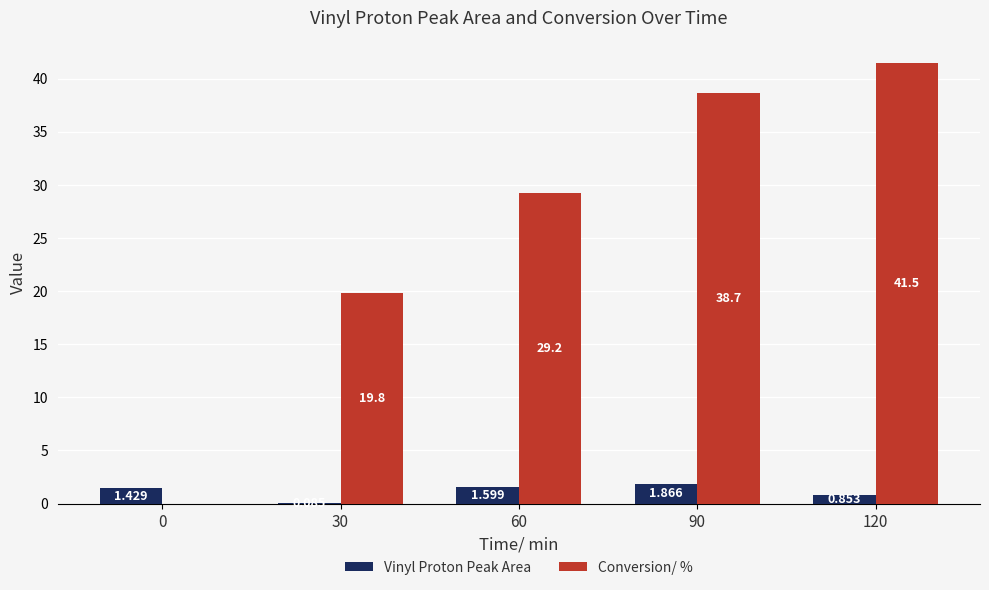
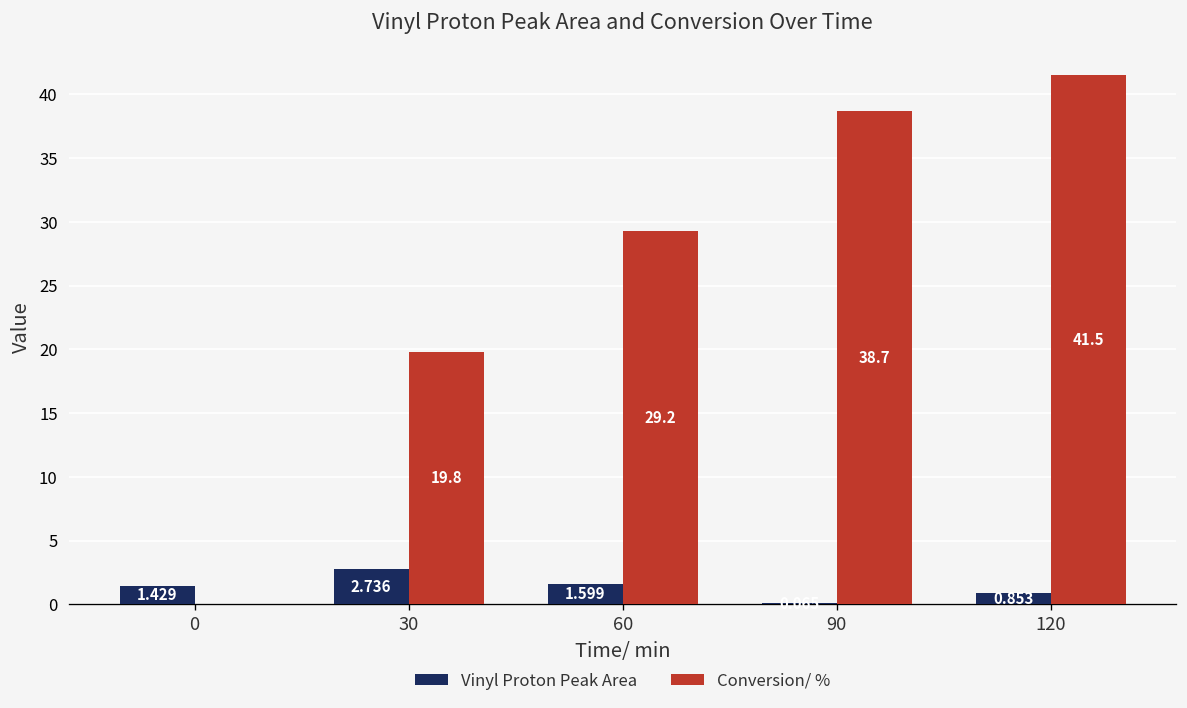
Vinyl Proton Peak Area, 30: 0.1 -> 2.7
Vinyl Proton Peak Area, 90: 1.9 -> 0.1
